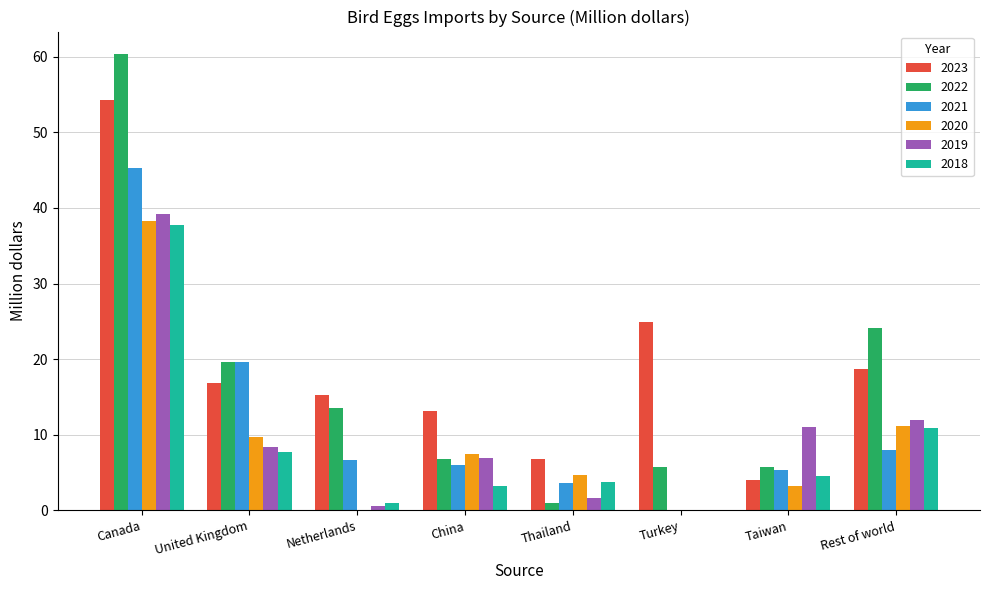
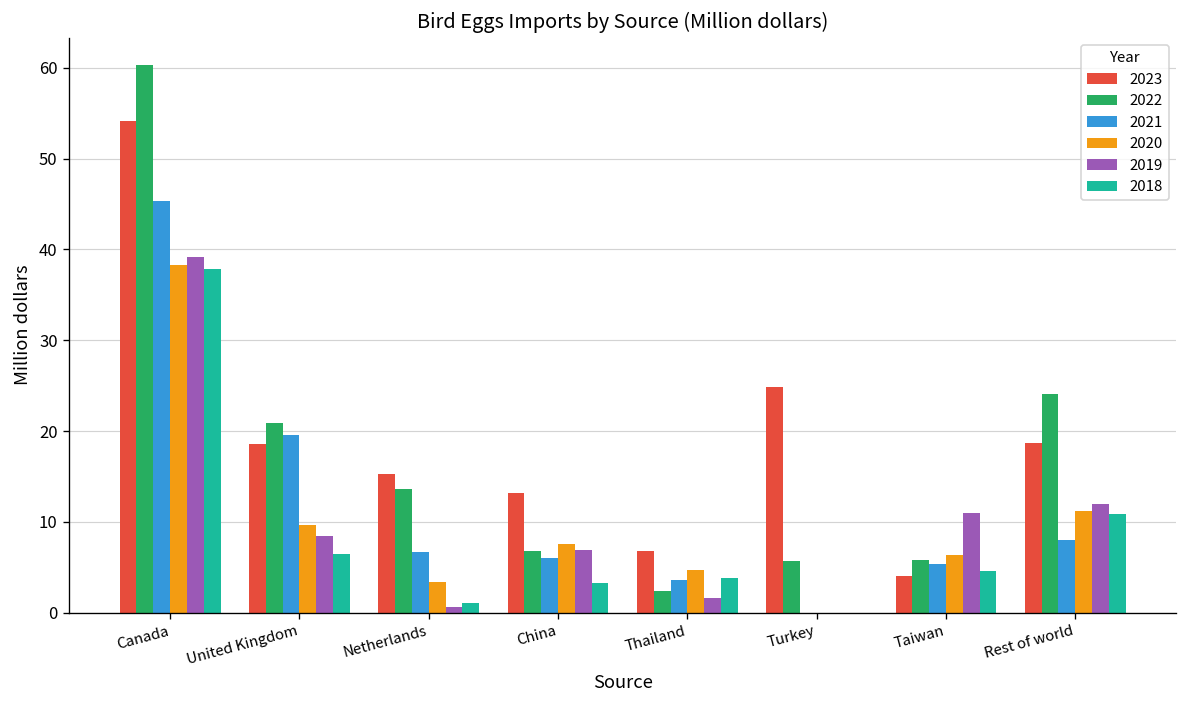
2023, United Kingdom: 17 -> 19
2022, United Kingdom: 20 -> 21
2018, United Kingdom: 8 -> 7
2020, Netherlands: 0 -> 3
2022, Thailand: 1 -> 2
2020, Taiwan: 3 -> 6
